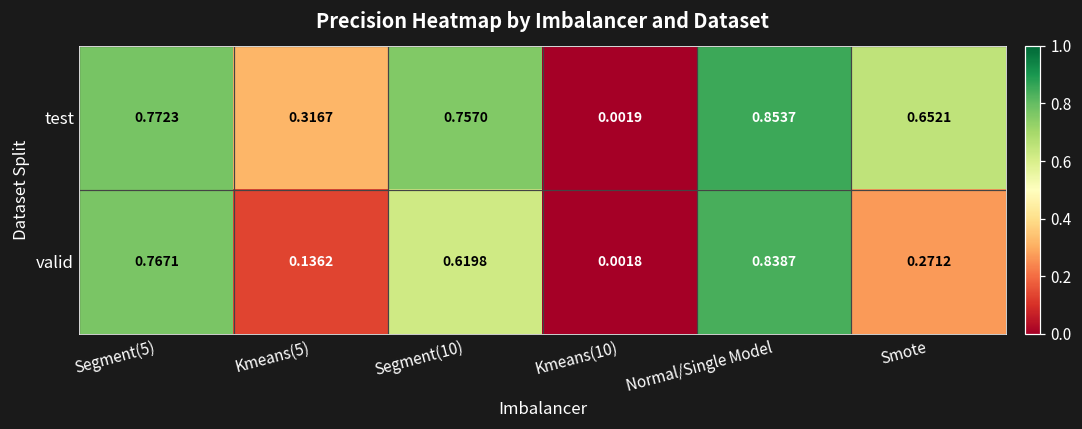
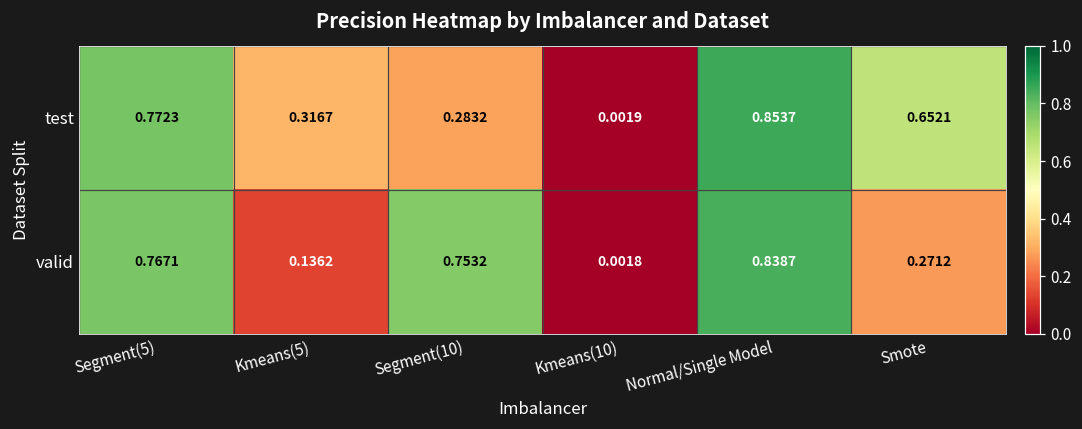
test, Segment(10): 0.7570 -> 0.2832
valid, Segment(10): 0.6198 -> 0.7532
